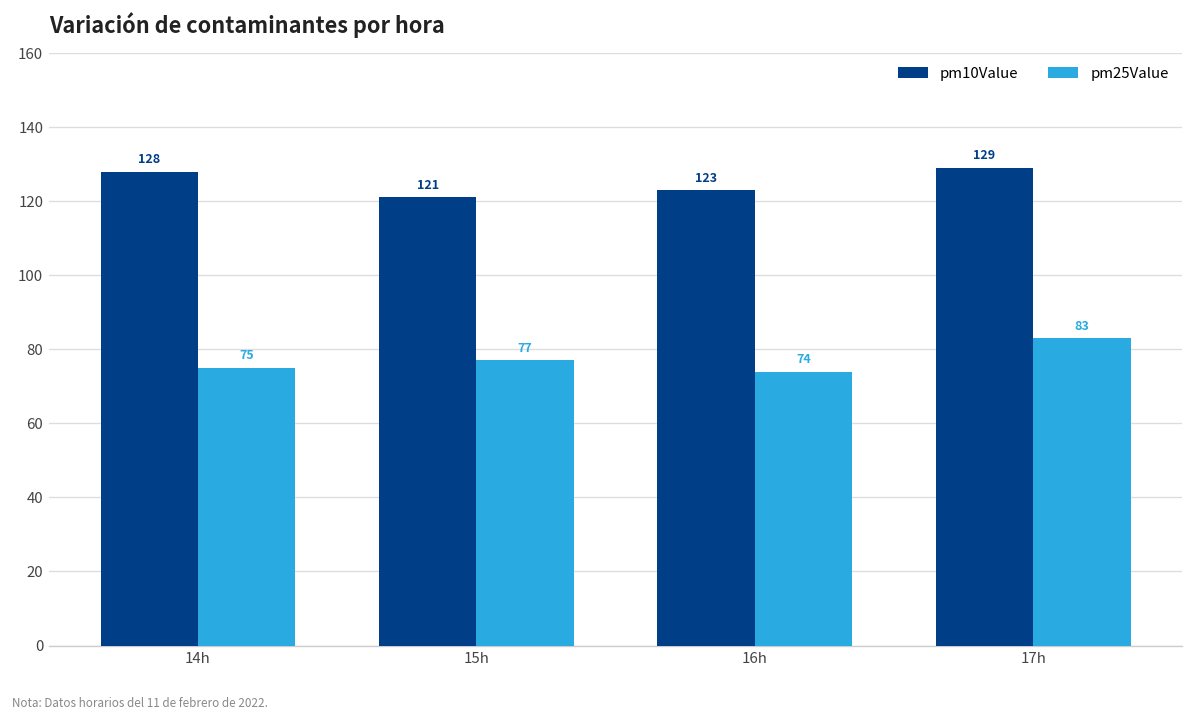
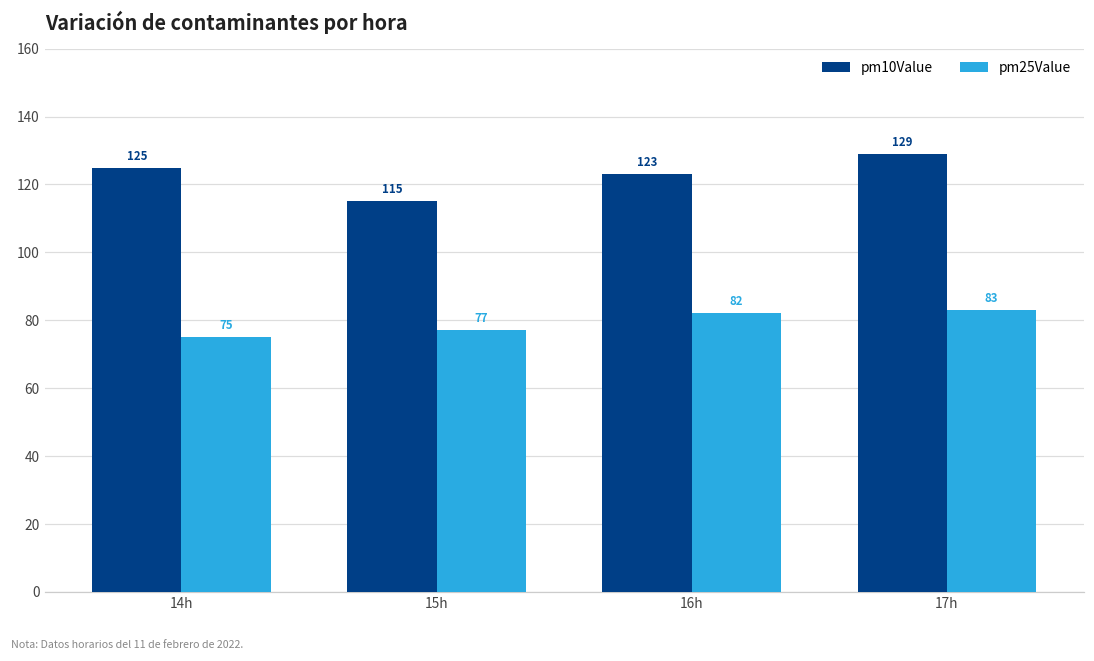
pm10Value, 14h: 128 -> 125
pm10Value, 15h: 121 -> 115
pm25Value, 16h: 74 -> 82
